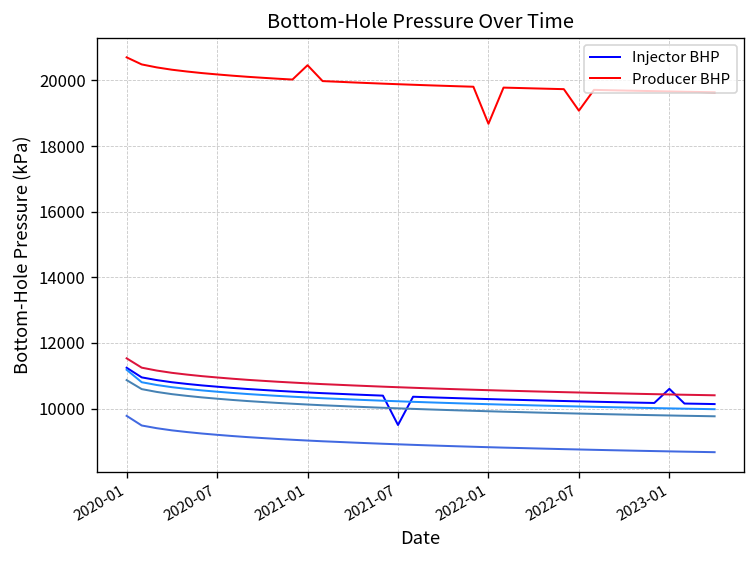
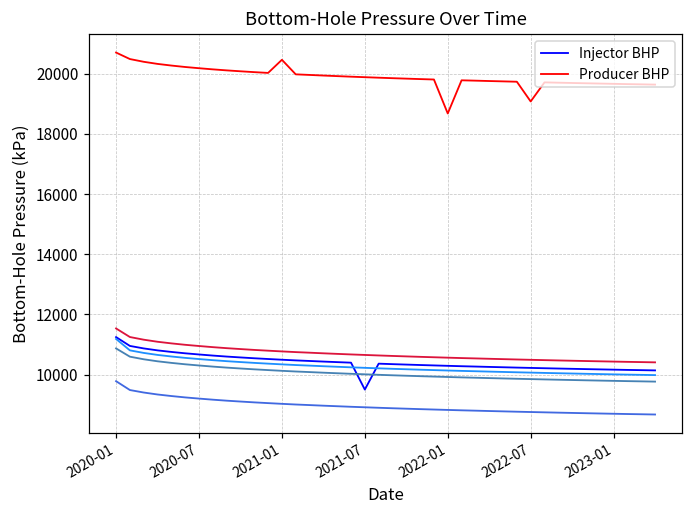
Injector BHP, 2023-01: 10600 -> 10200
